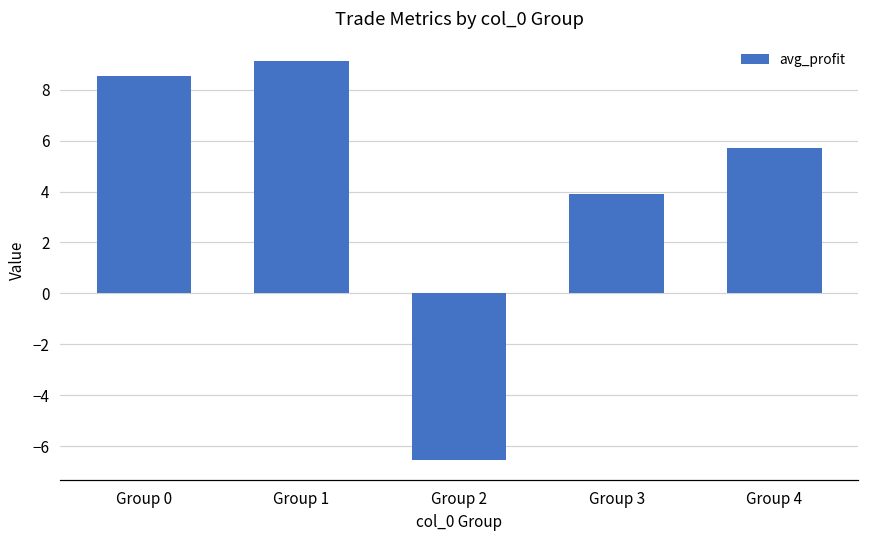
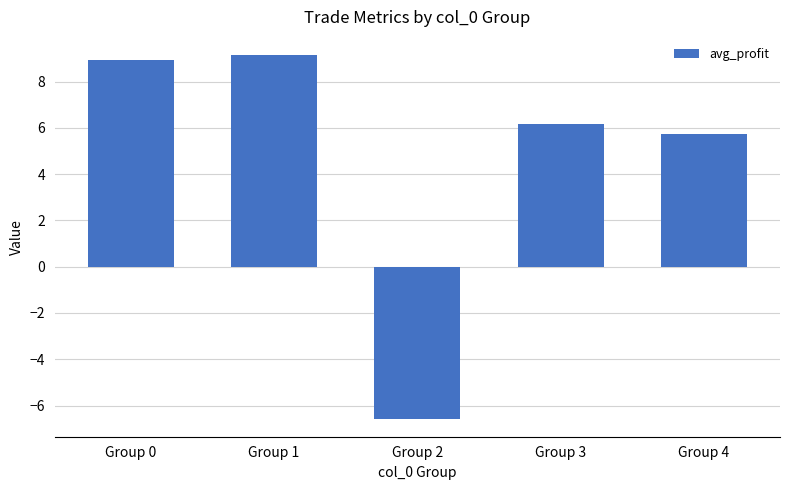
Group 0: 8.5 -> 8.9
Group 3: 3.9 -> 6.2
